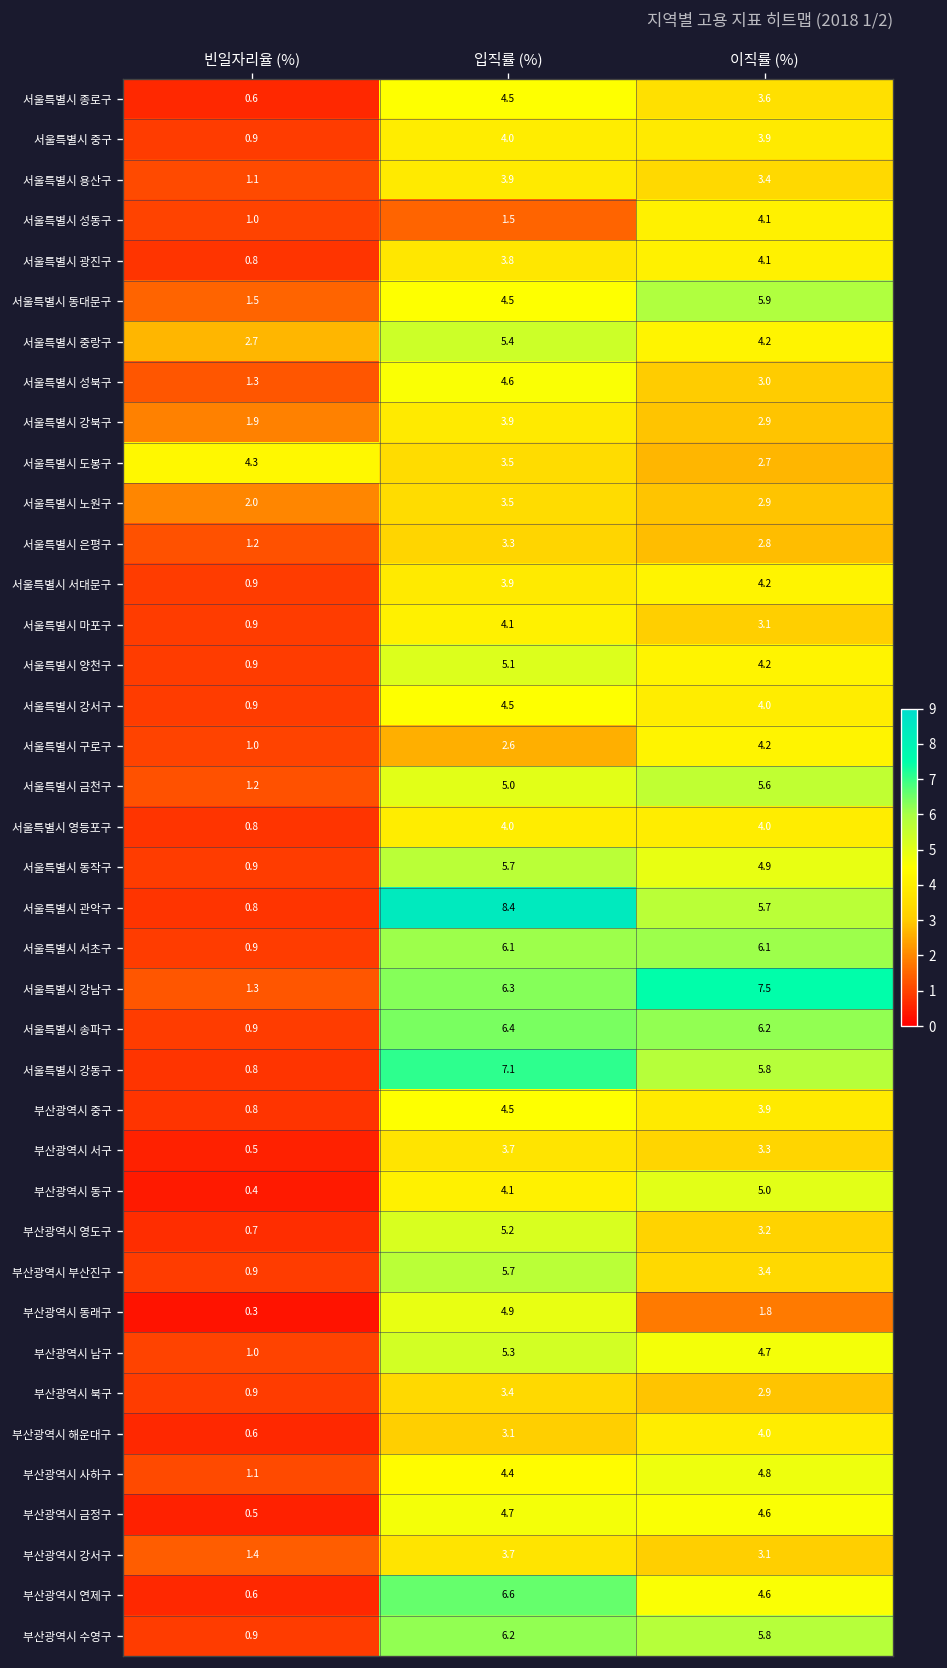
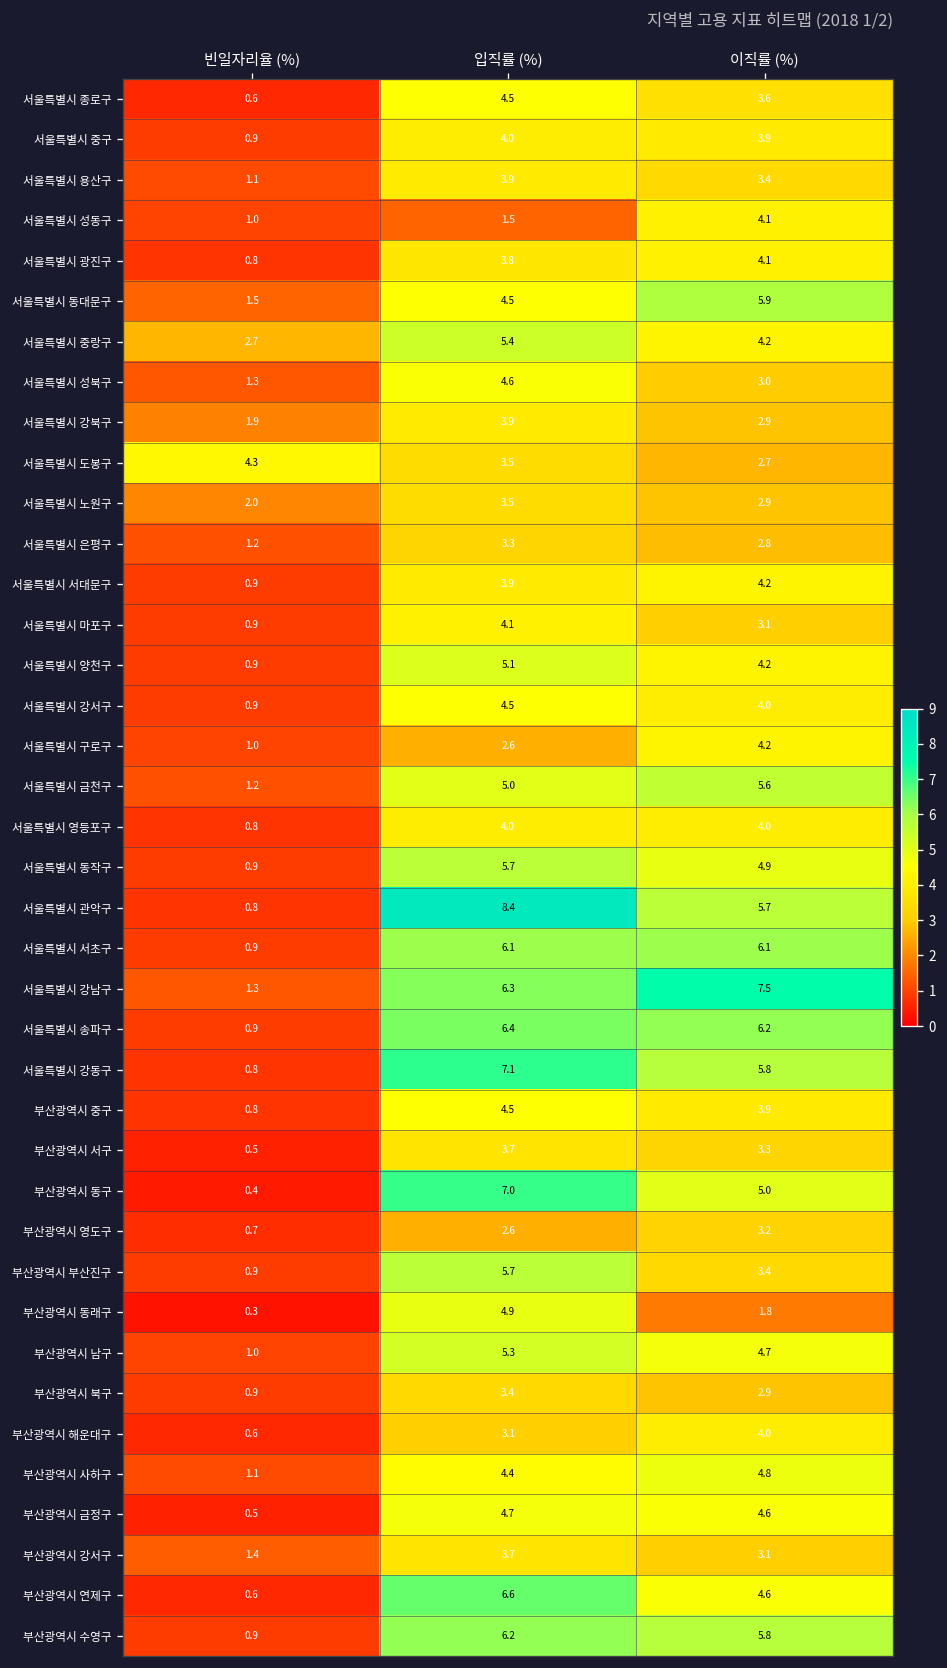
부산광역시 동구, 입직률 (%): 4.1 -> 7.0
부산광역시 영도구, 입직률 (%): 5.2 -> 2.6
